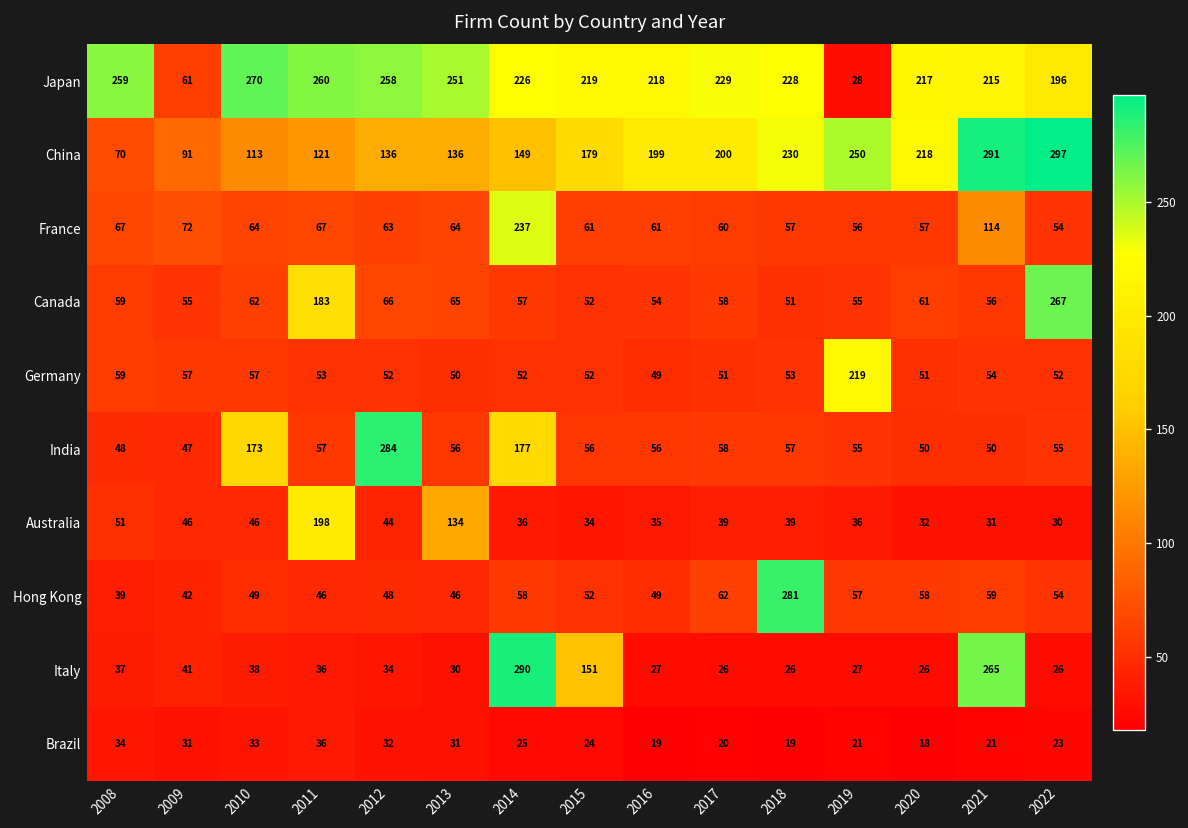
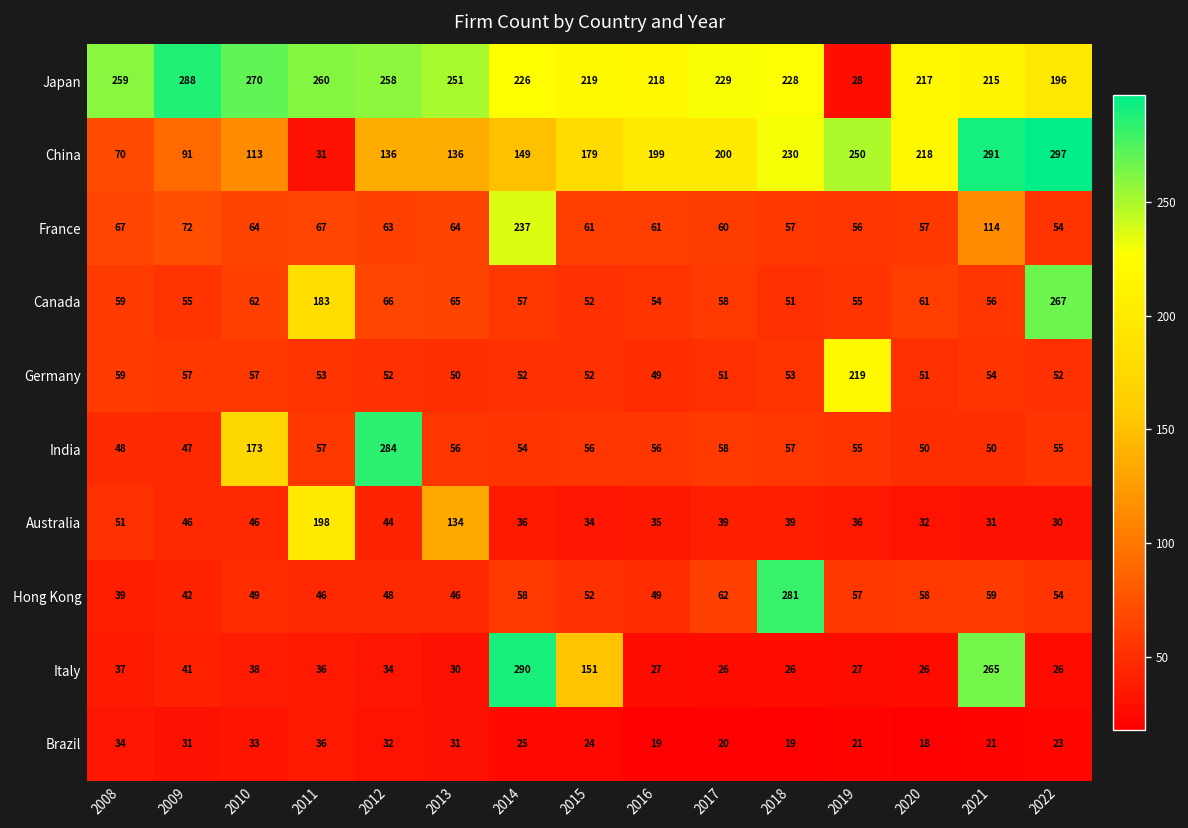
Japan, 2009: 61 -> 288
China, 2011: 121 -> 31
India, 2014: 177 -> 54
